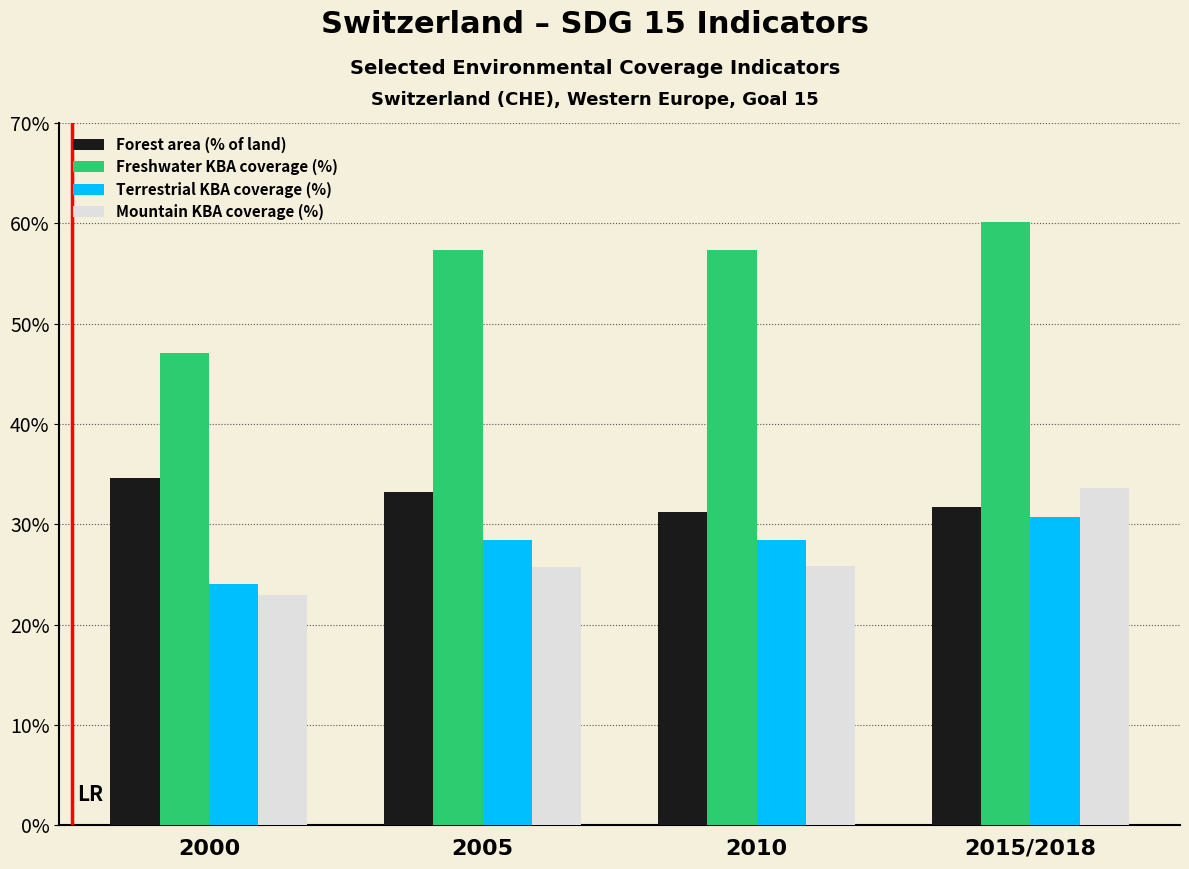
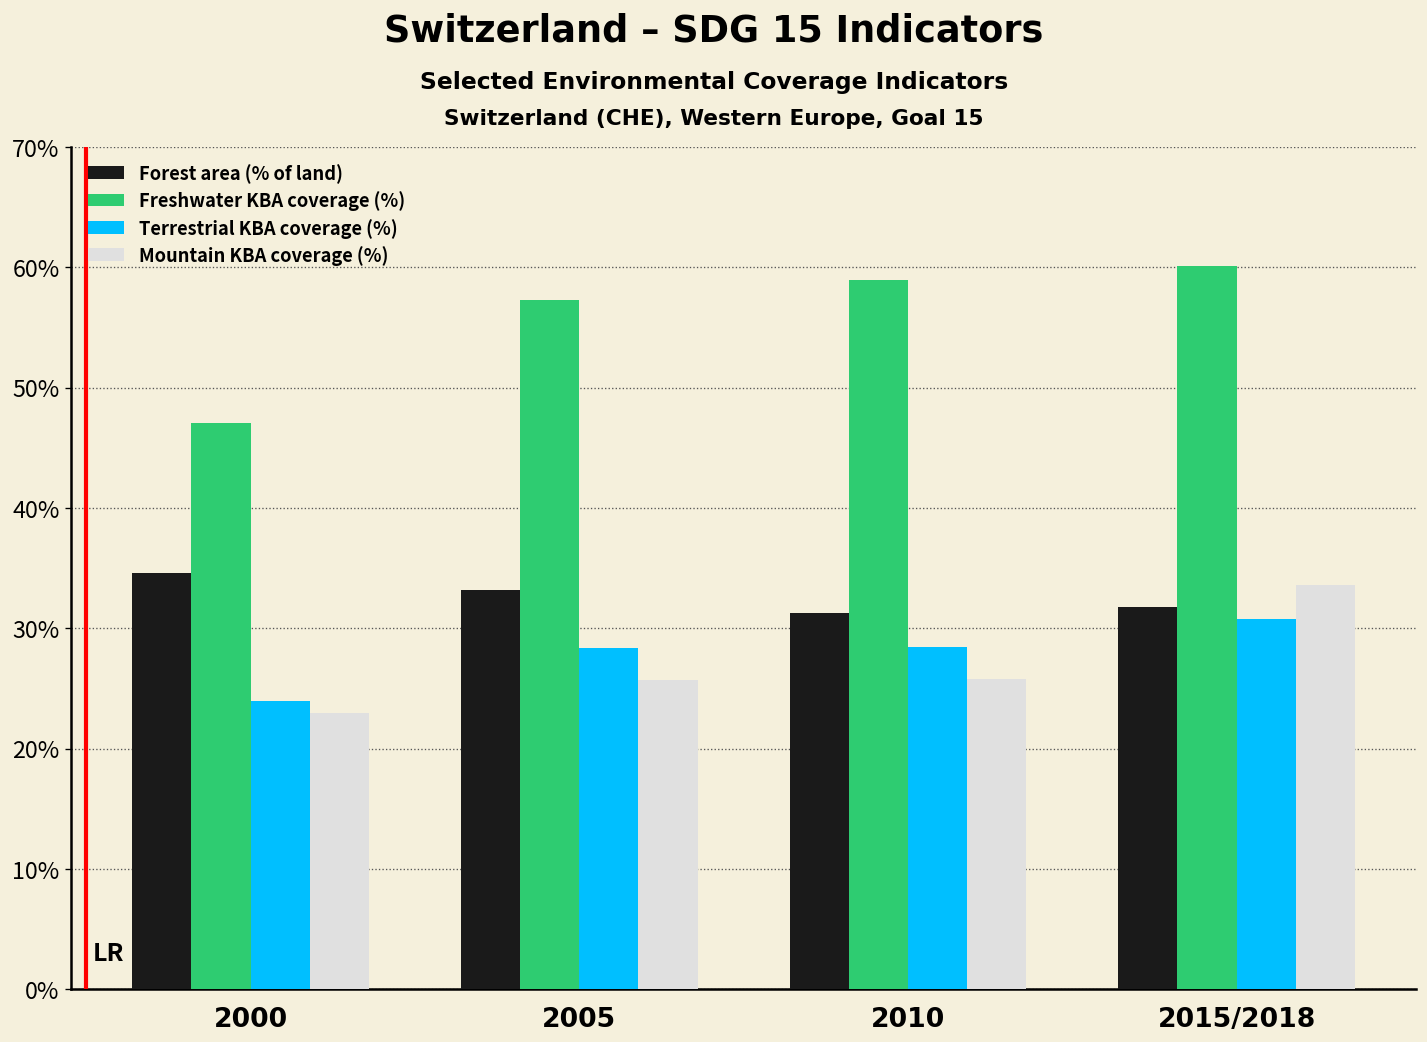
Freshwater KBA coverage (%), 2010: 57.4% -> 58.9%
